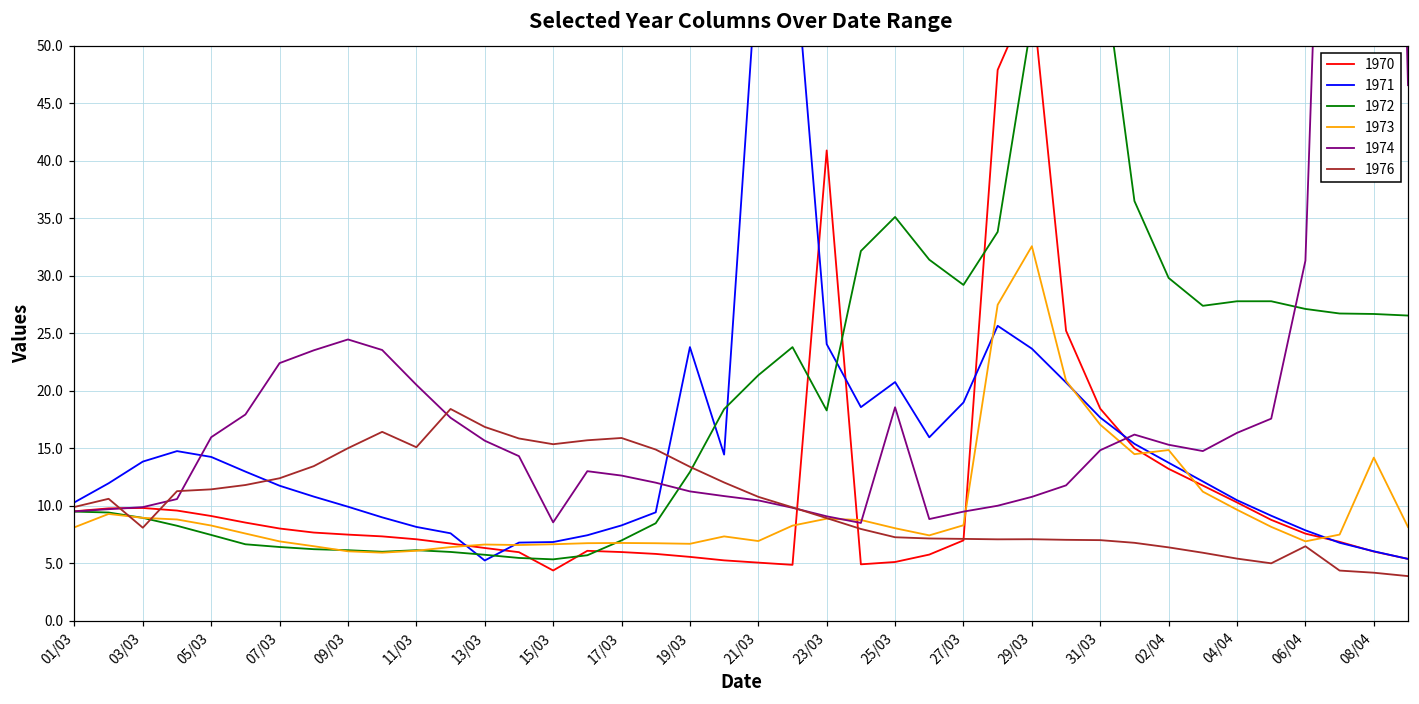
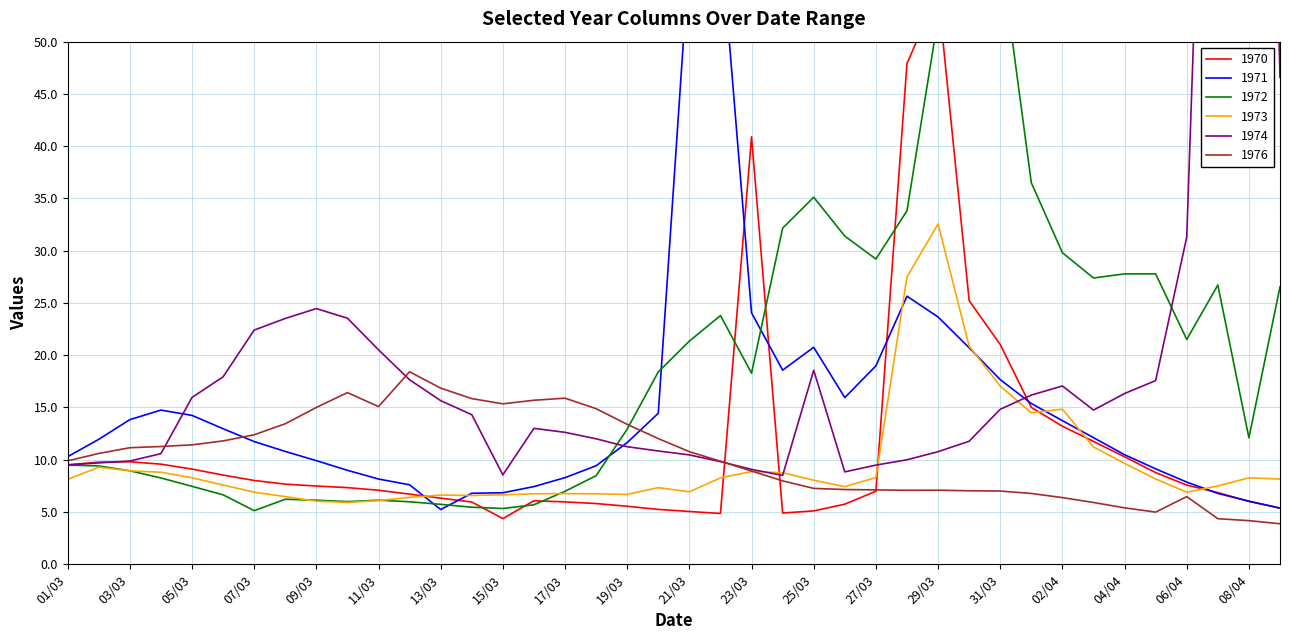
1976, 03/03: 8.1 -> 11.2
1972, 07/03: 6.4 -> 5.1
1971, 19/03: 23.8 -> 11.6
1970, 31/03: 18.4 -> 21.0
1974, 02/04: 15.3 -> 17.1
1972, 06/04: 27.1 -> 21.5
1972, 08/04: 26.7 -> 12.1
1973, 08/04: 14.2 -> 8.3
